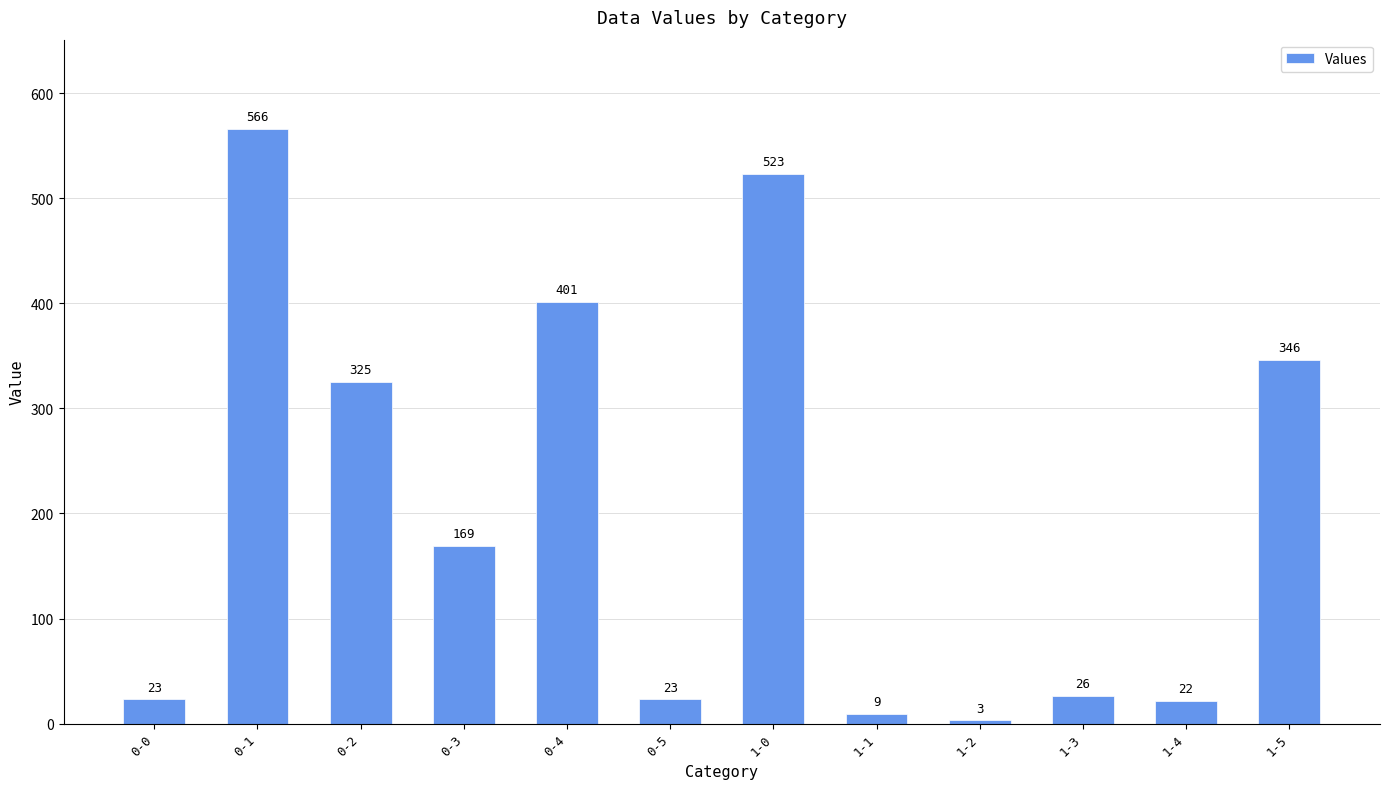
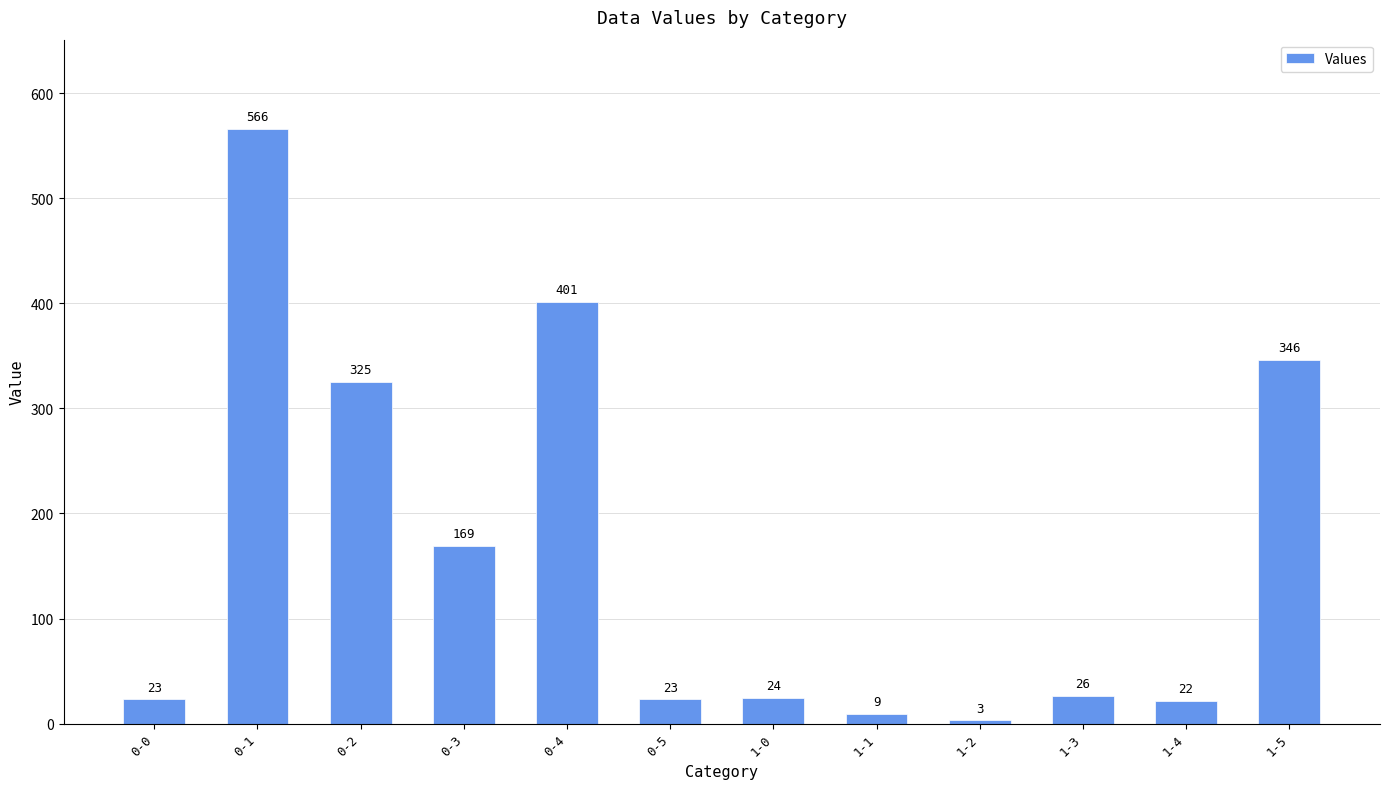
1-0: 523 -> 24
